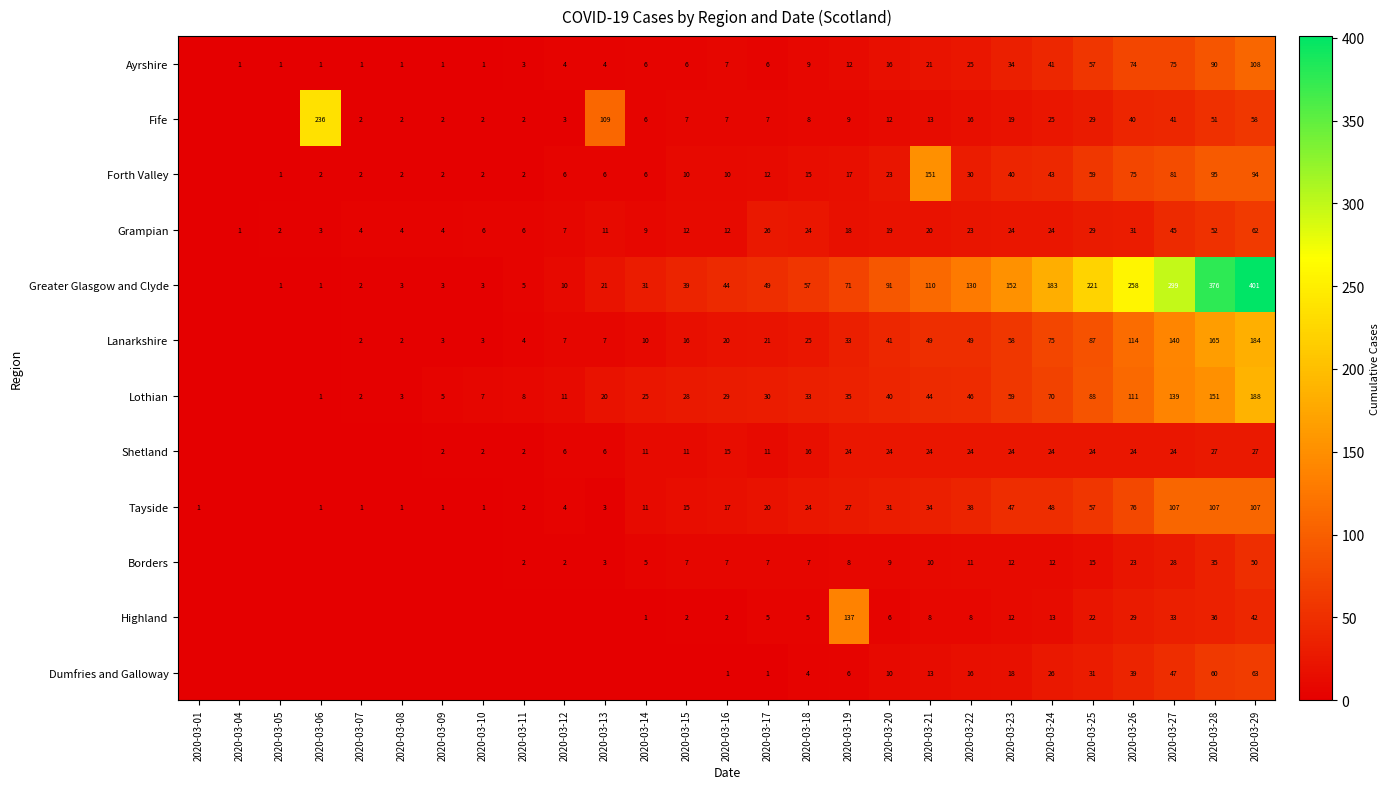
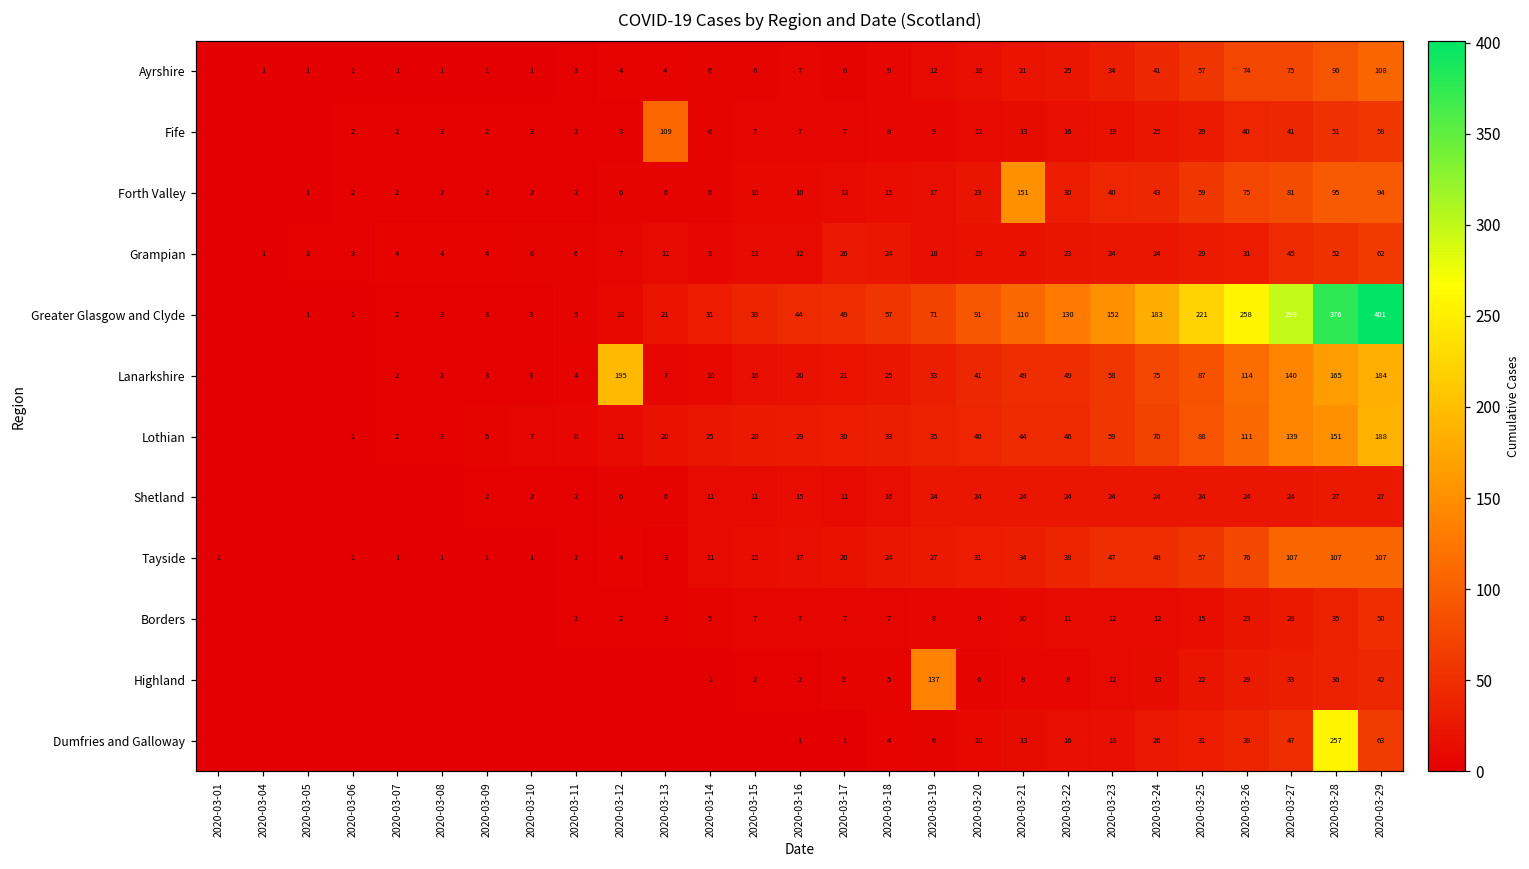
Fife, 2020-03-06: 236 -> 2
Lanarkshire, 2020-03-12: 7 -> 195
Dumfries and Galloway, 2020-03-28: 60 -> 257
